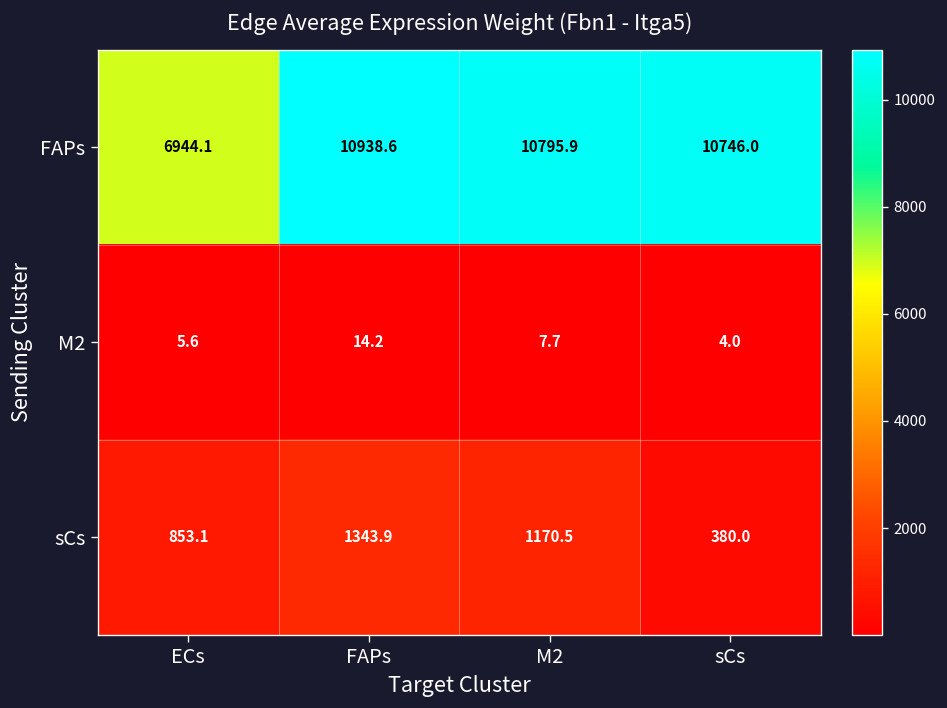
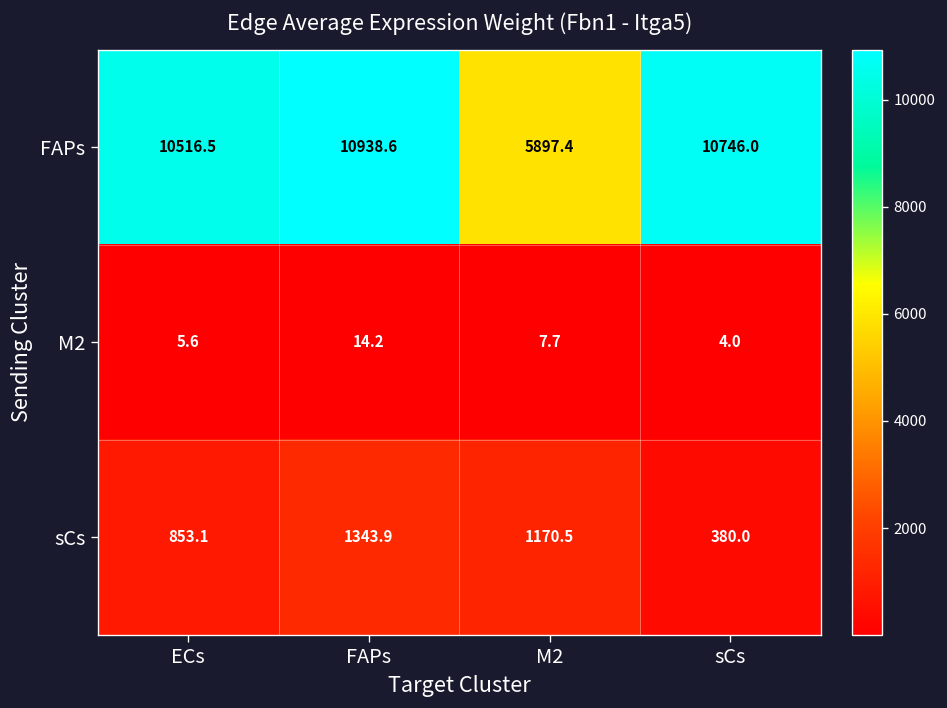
FAPs, ECs: 6944.1 -> 10516.5
FAPs, M2: 10795.9 -> 5897.4
